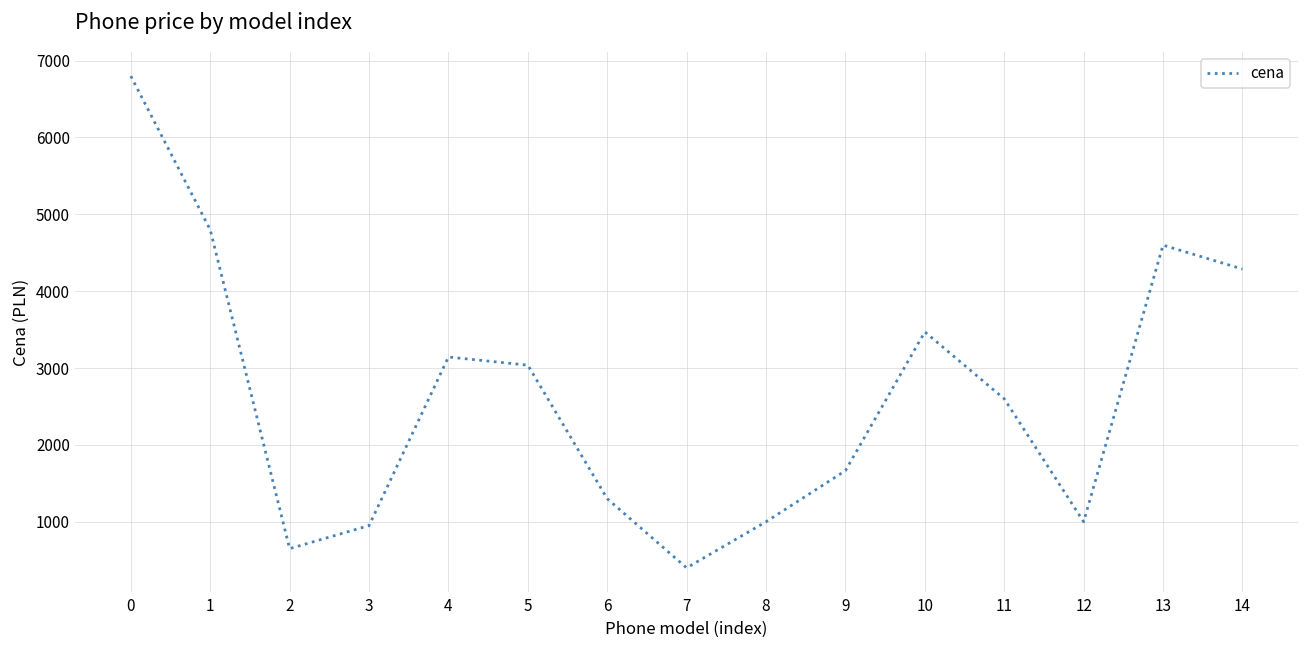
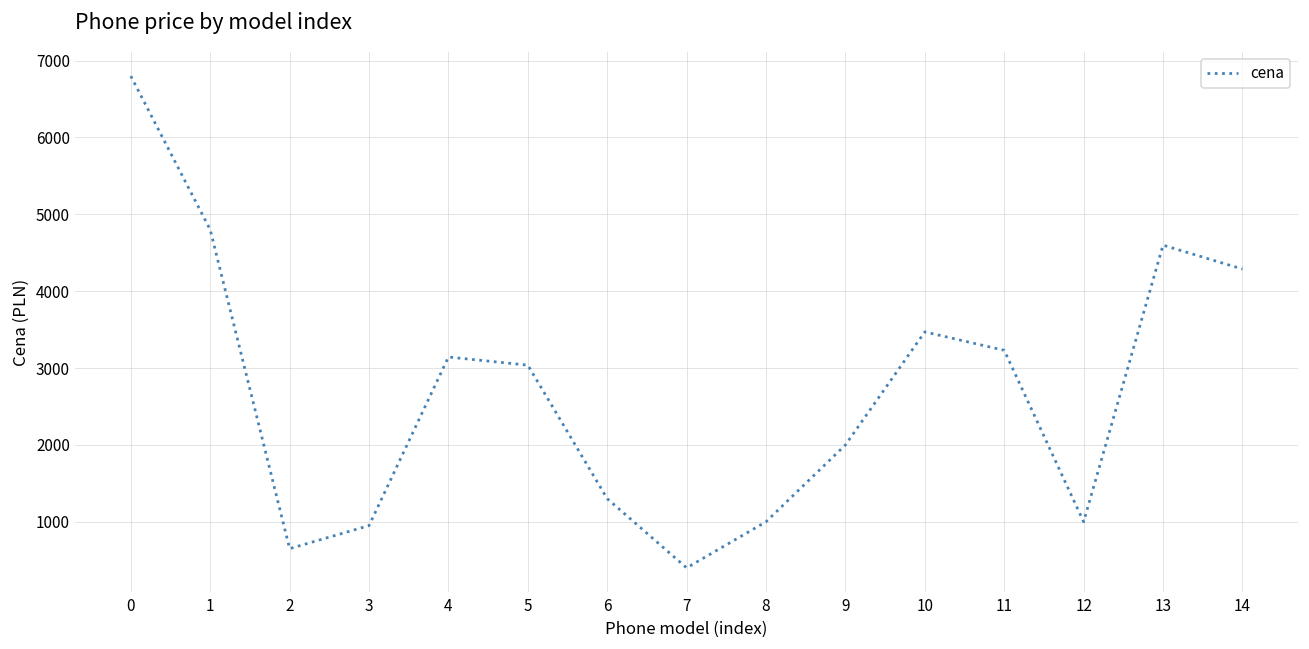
9: 1700 -> 2000
11: 2600 -> 3200
